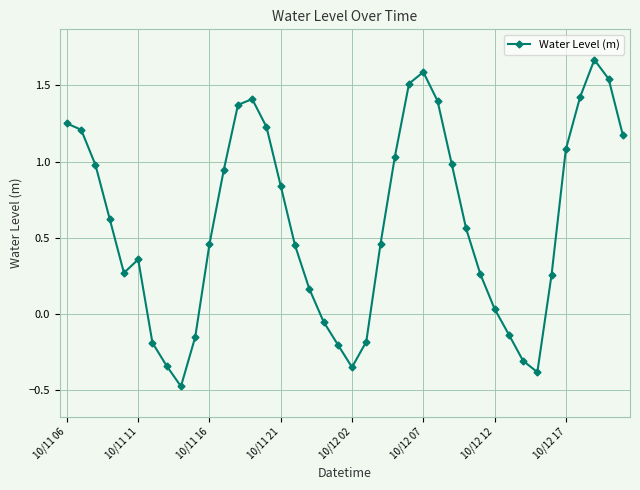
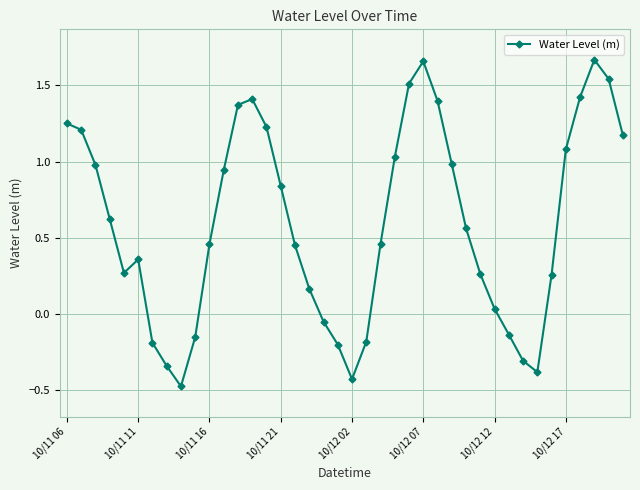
10/12 02: -0.35 -> -0.43
10/12 07: 1.59 -> 1.66
